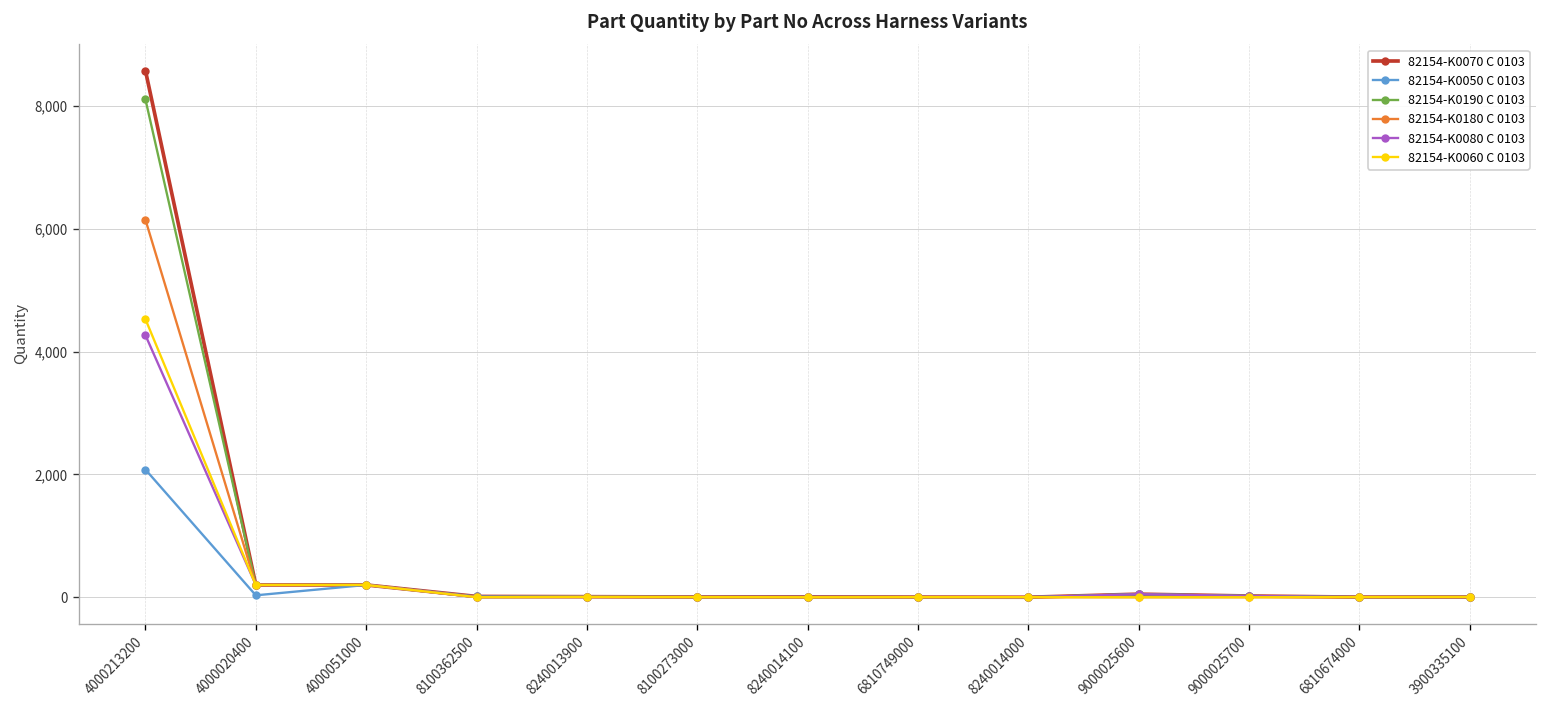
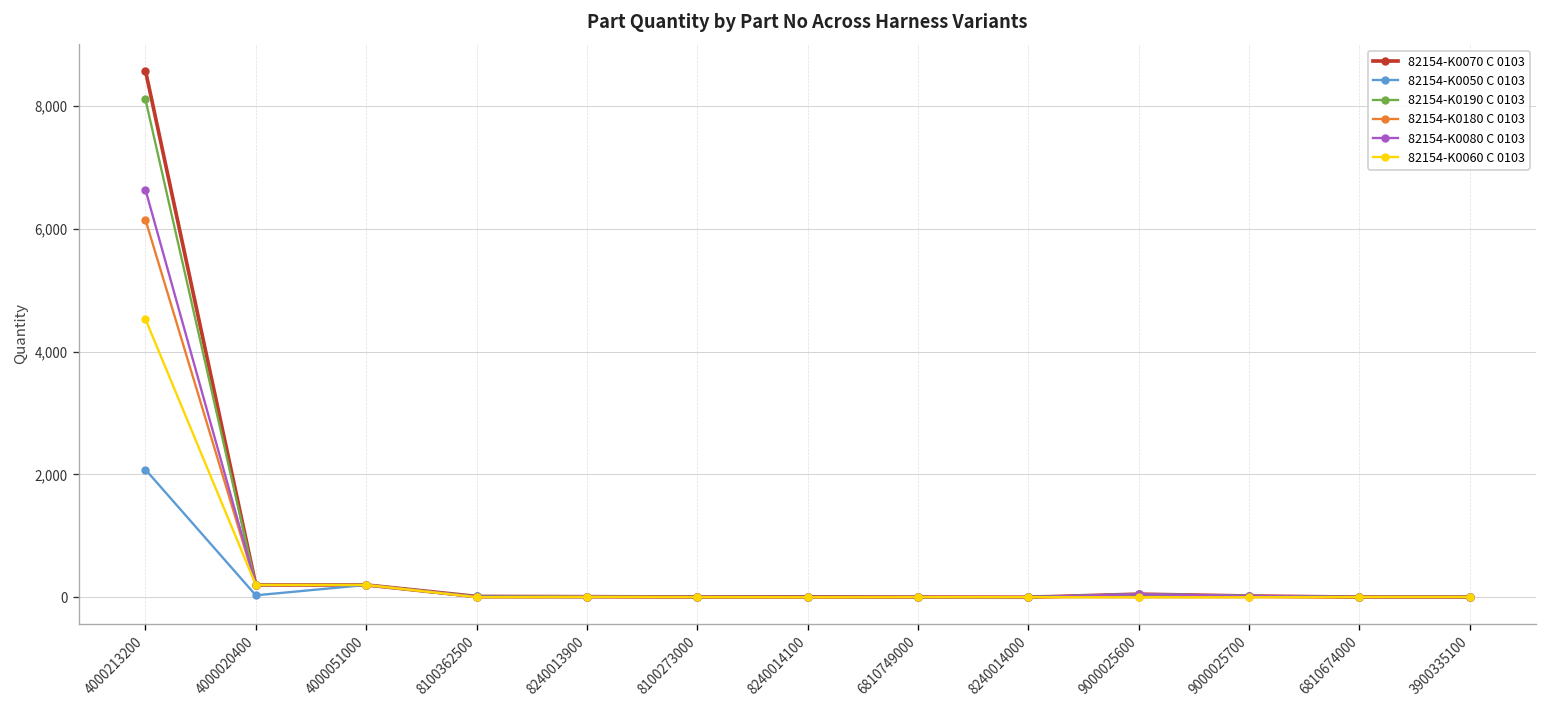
82154-K0080 C 0103, 4000213200: 4,300 -> 6,600
